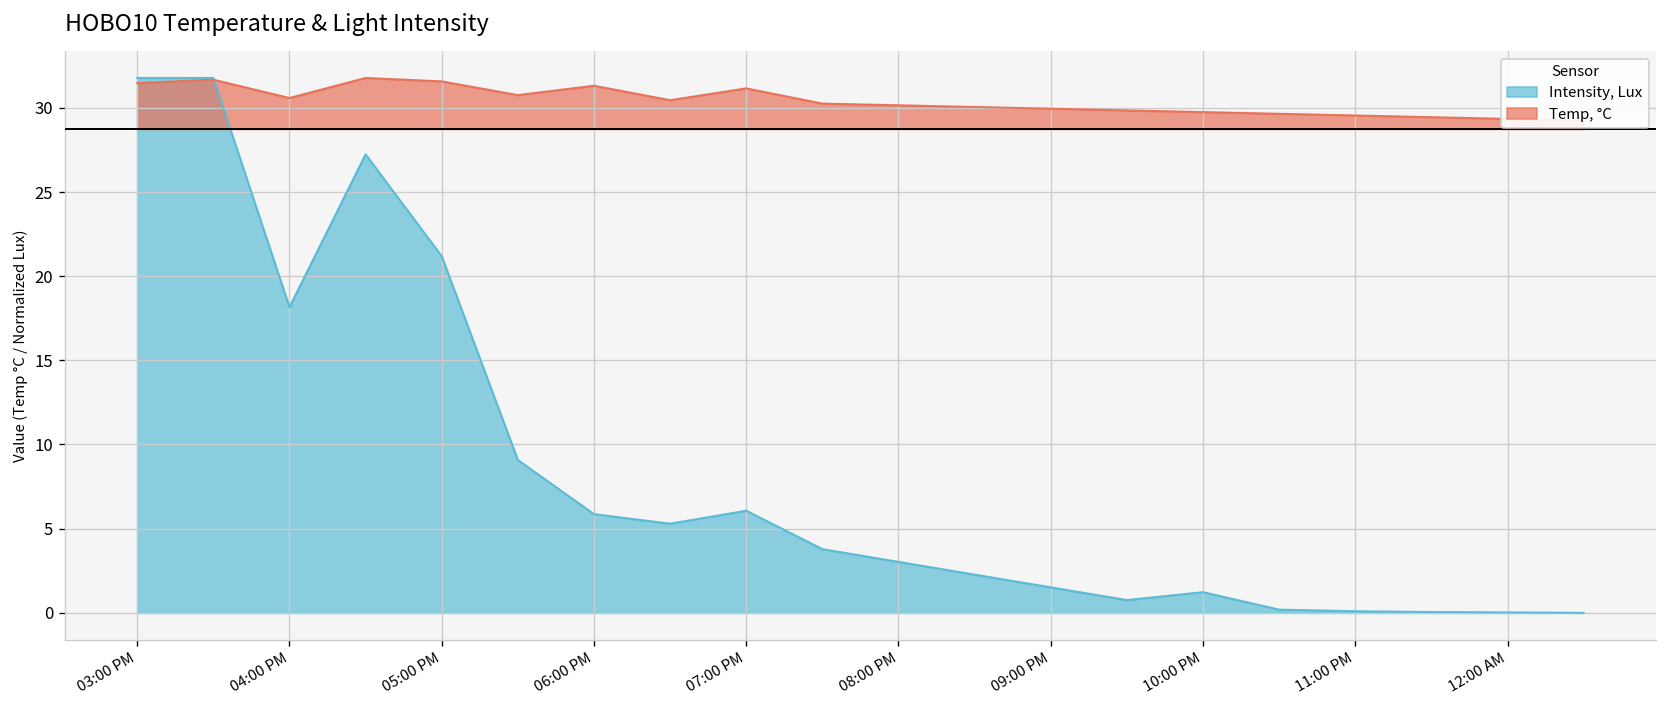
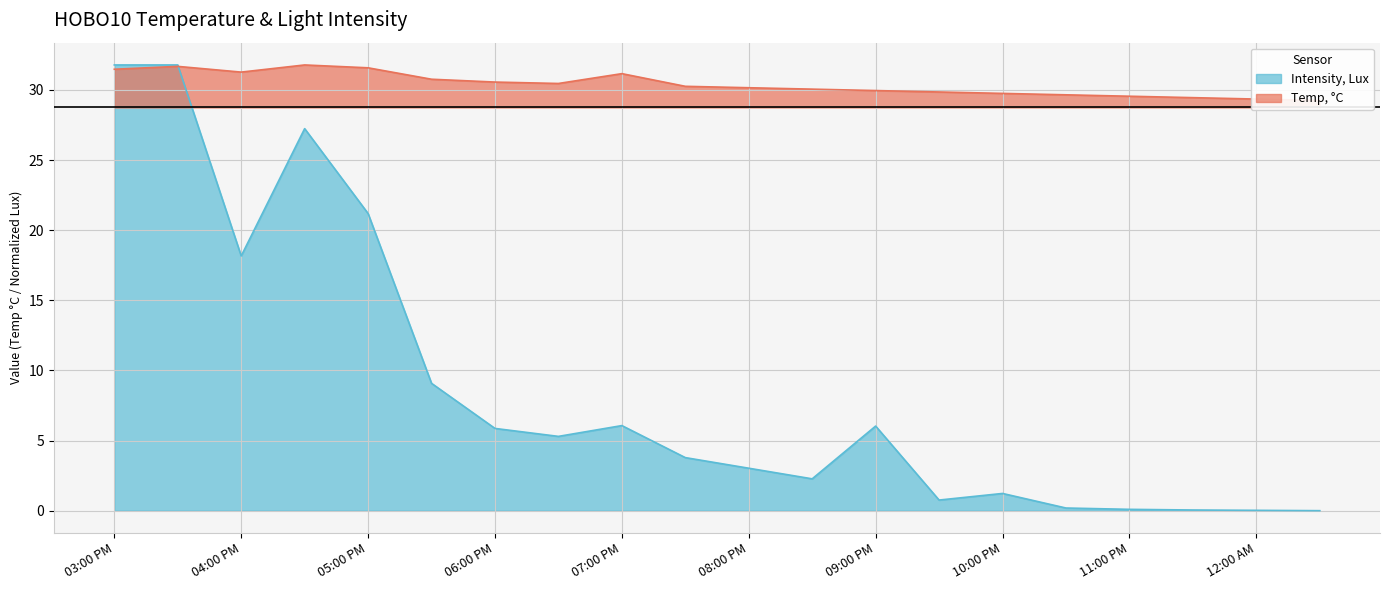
Temp, °C, 04:00 PM: 30.6 -> 31.3
Temp, °C, 06:00 PM: 31.3 -> 30.6
Intensity, Lux, 09:00 PM: 1.5 -> 6.0
